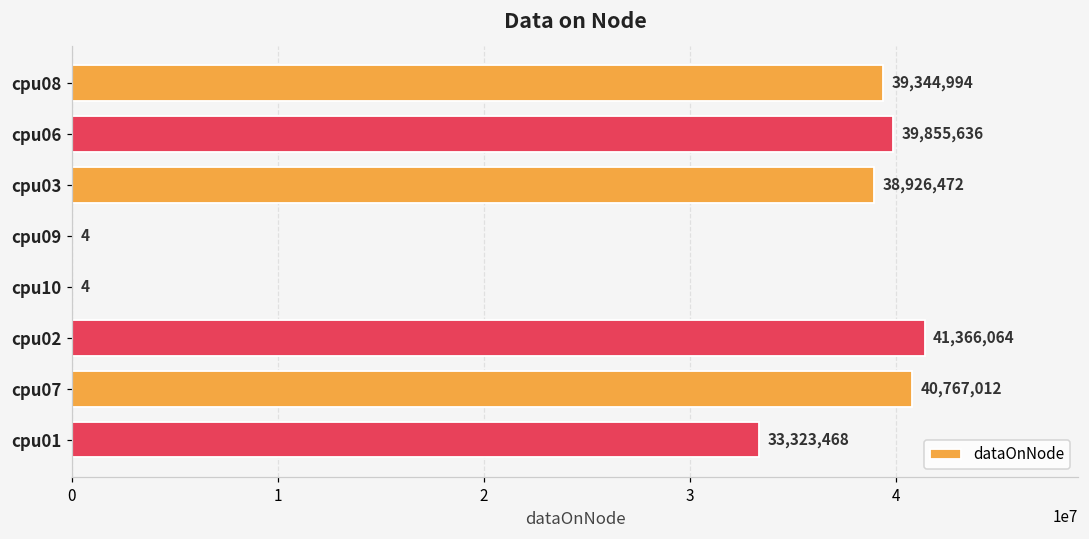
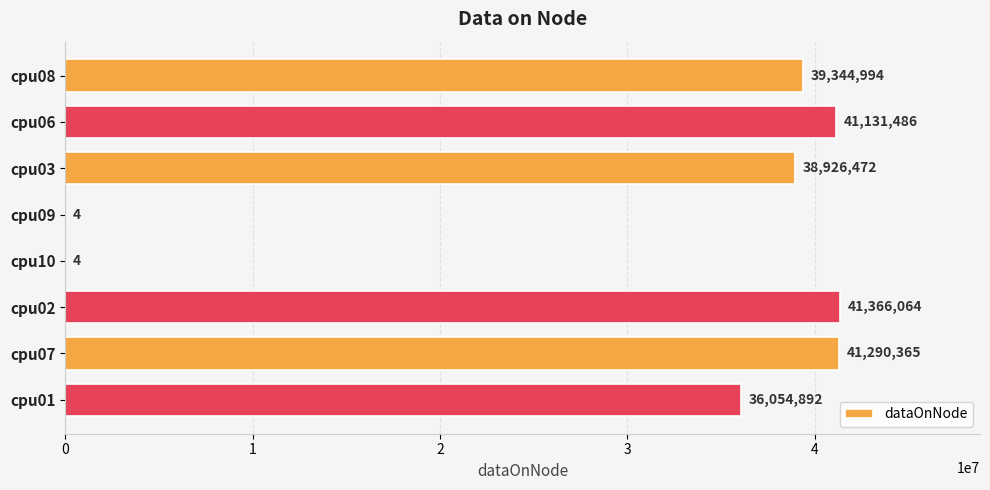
cpu06: 39,855,636 -> 41,131,486
cpu07: 40,767,012 -> 41,290,365
cpu01: 33,323,468 -> 36,054,892
